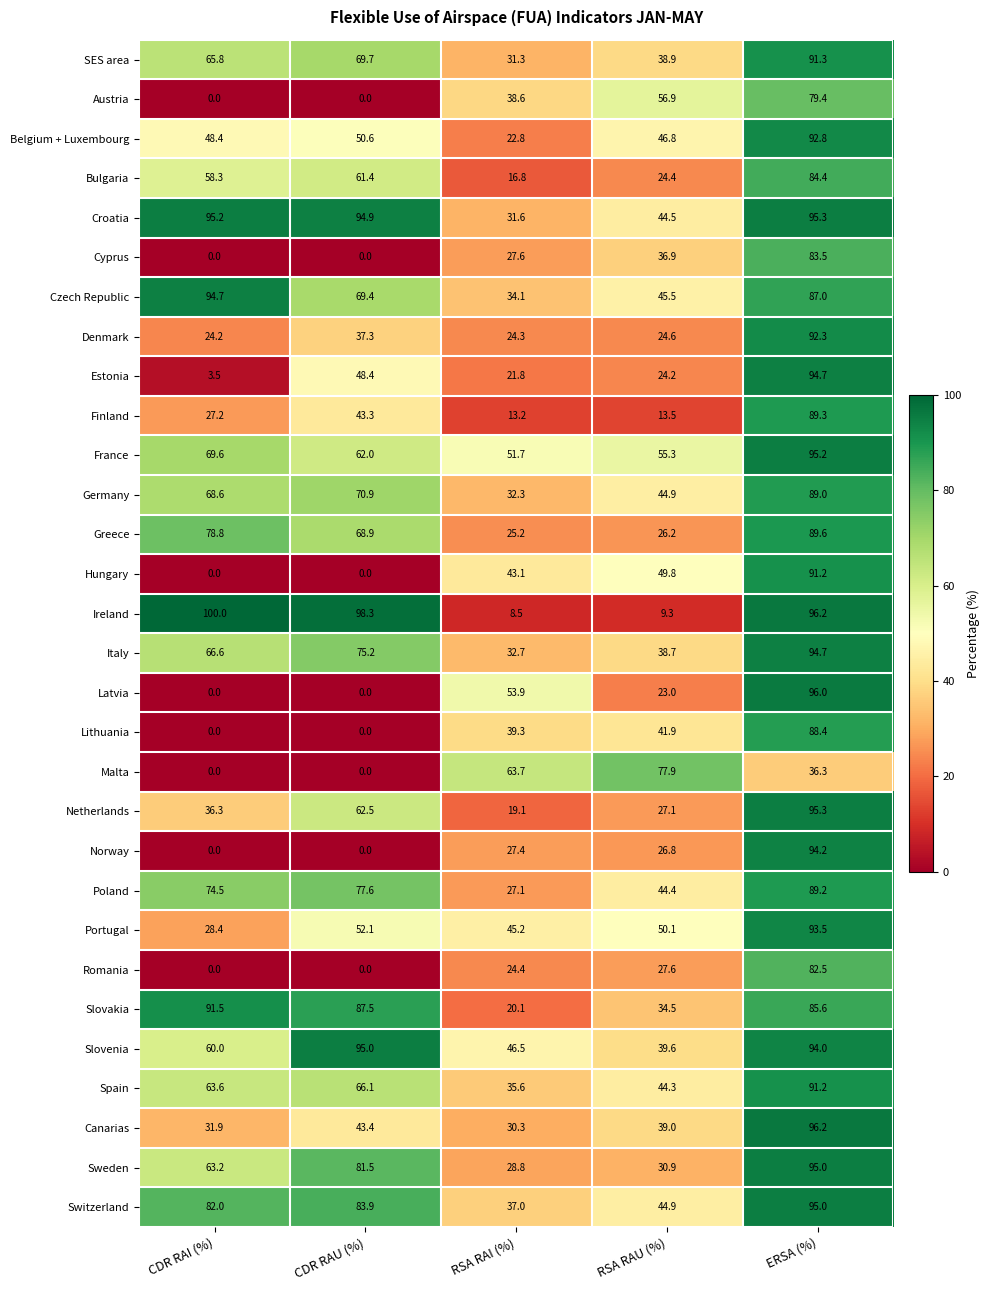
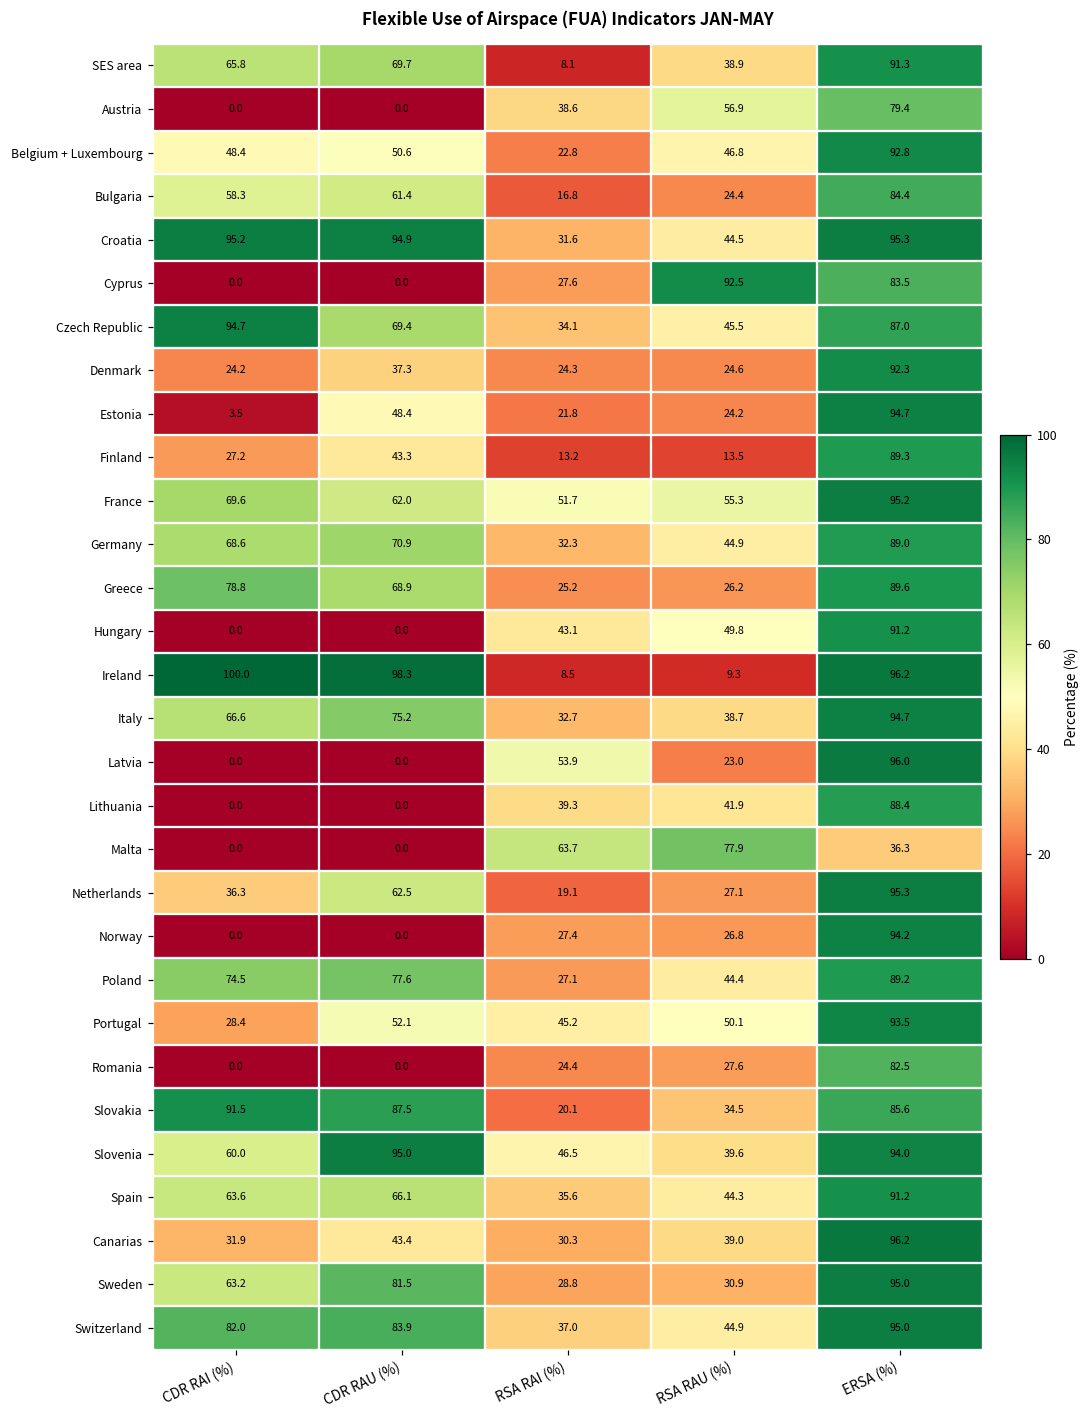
SES area, RSA RAI (%): 31.3 -> 8.1
Cyprus, RSA RAU (%): 36.9 -> 92.5
